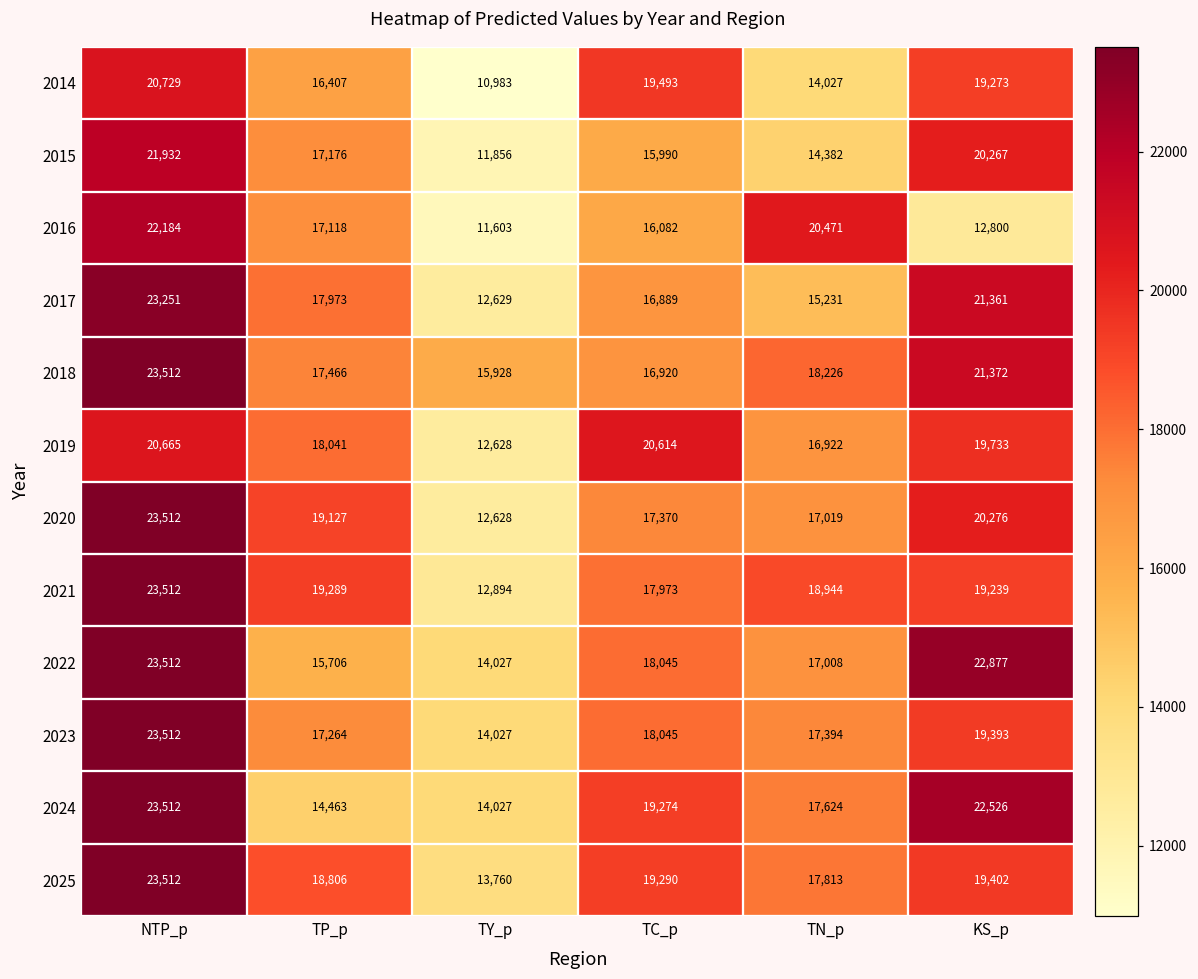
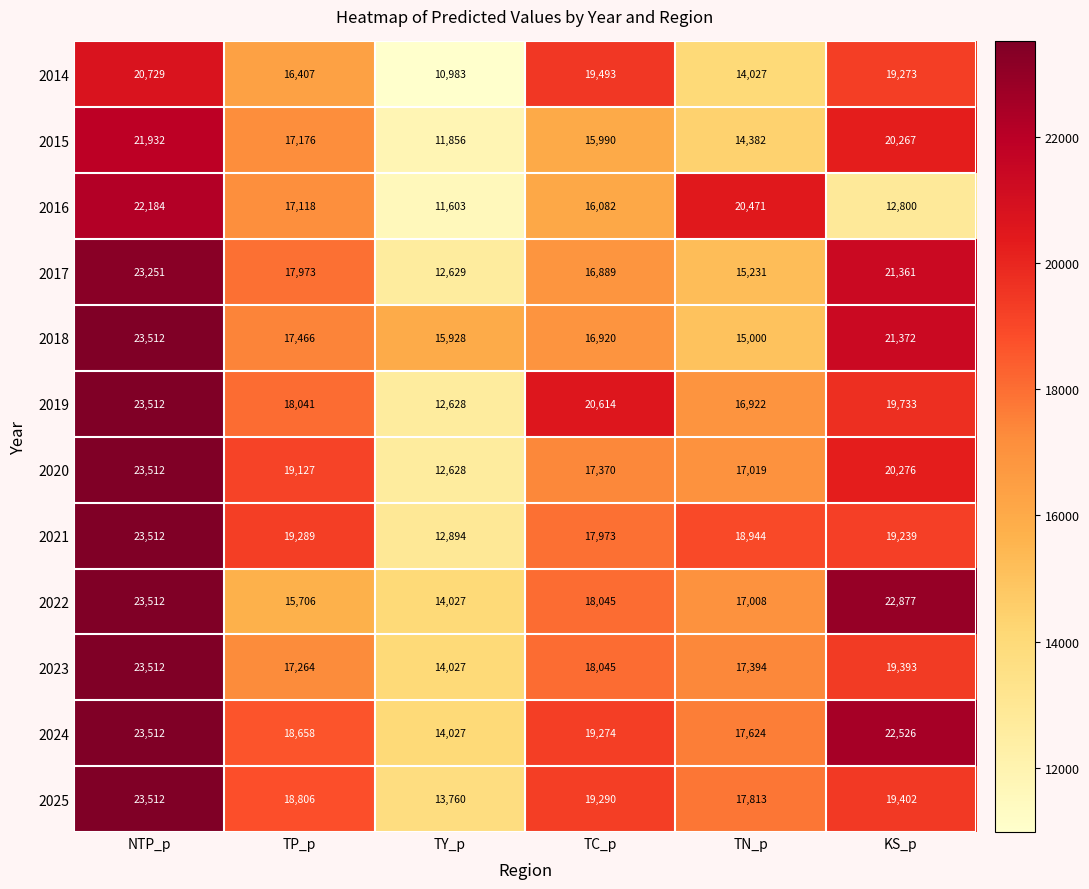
2018, TN_p: 18,226 -> 15,000
2019, NTP_p: 20,665 -> 23,512
2024, TP_p: 14,463 -> 18,658
